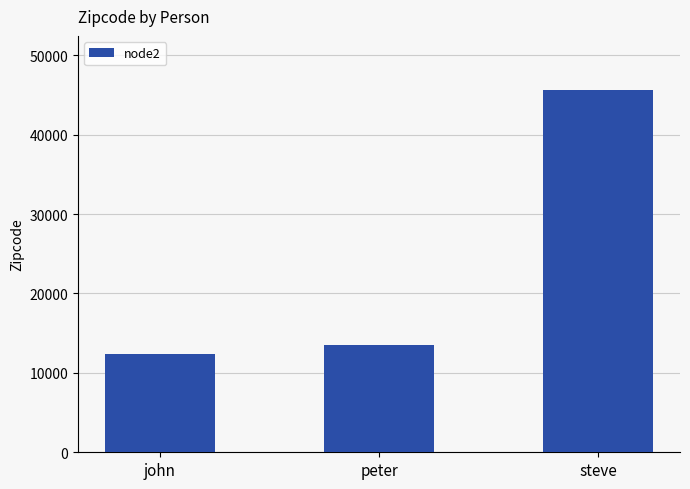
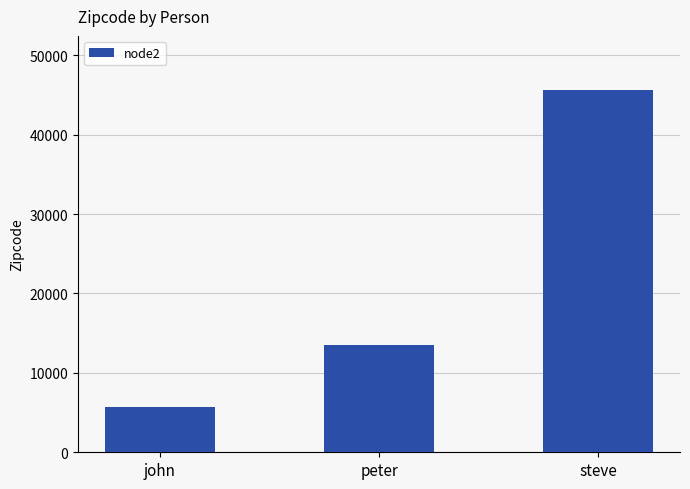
john: 12000 -> 6000
